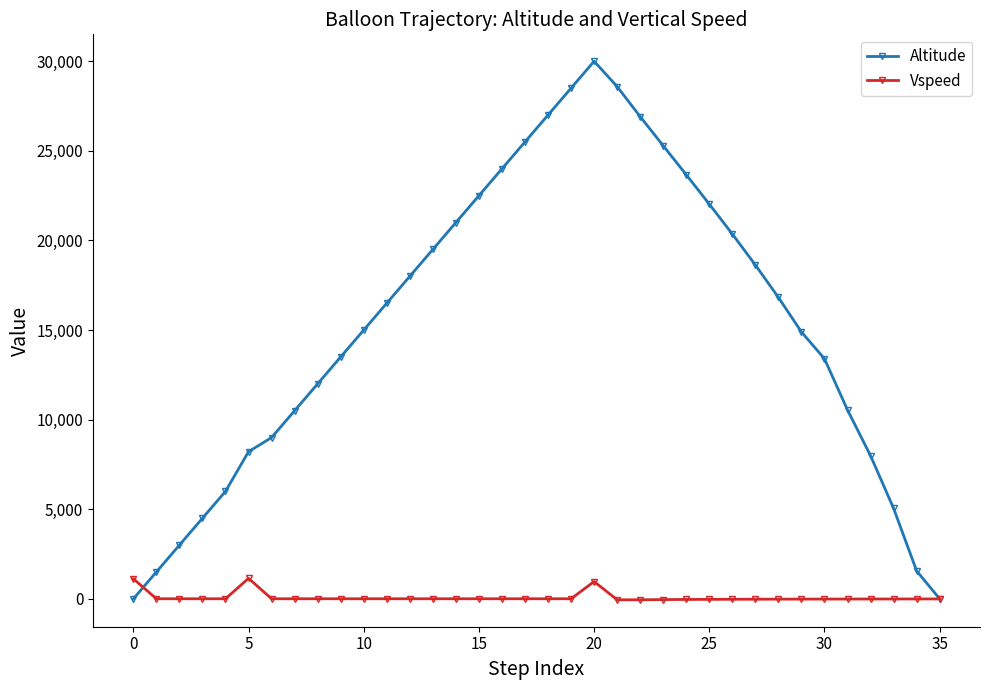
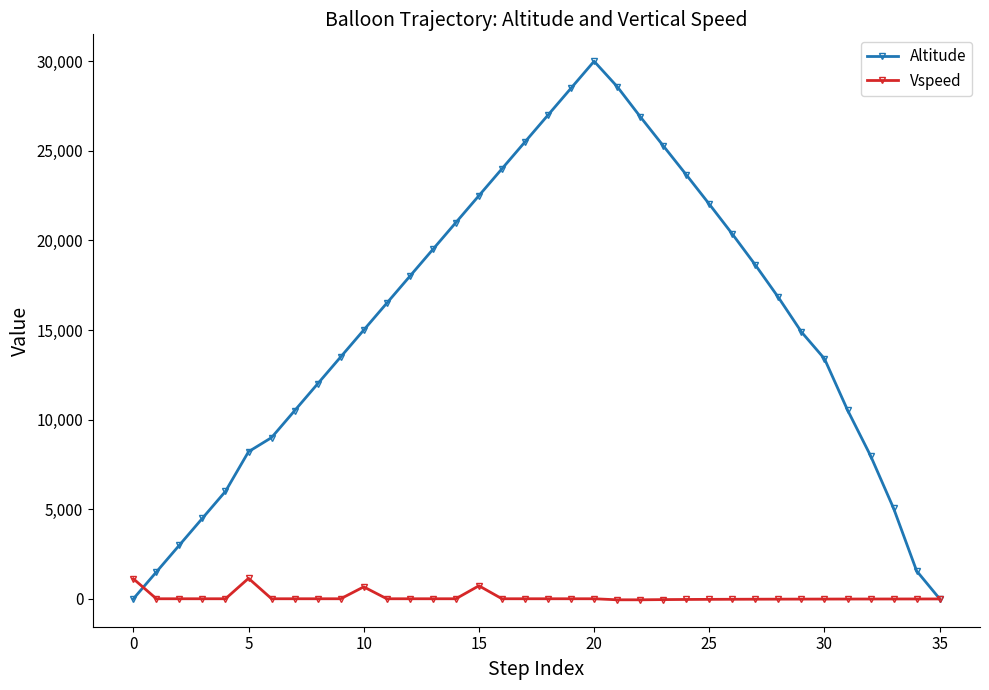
Vspeed, 10: 0 -> 700
Vspeed, 15: 0 -> 700
Vspeed, 20: 1,000 -> 0
